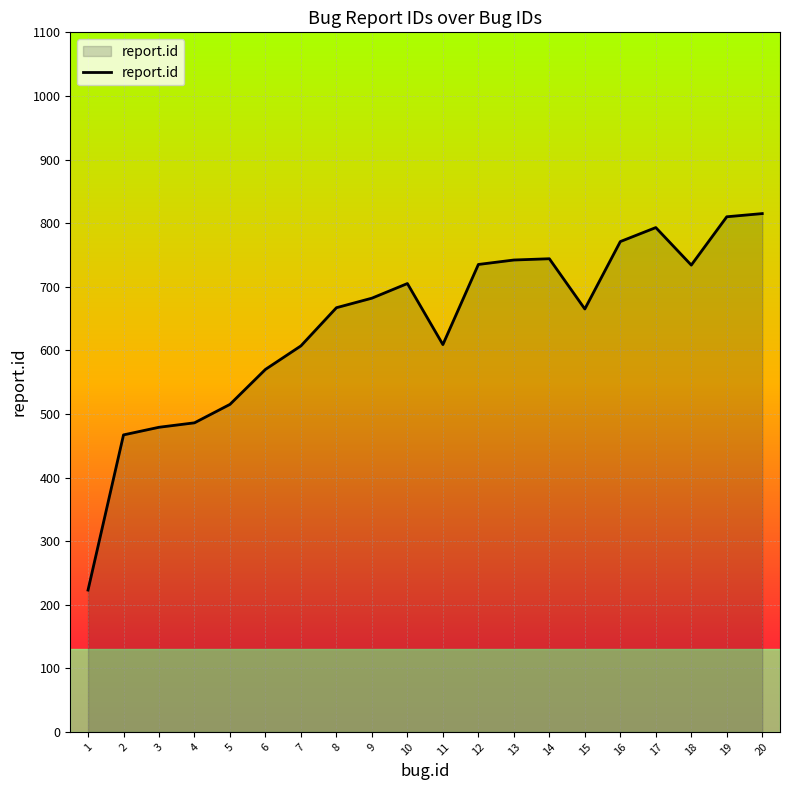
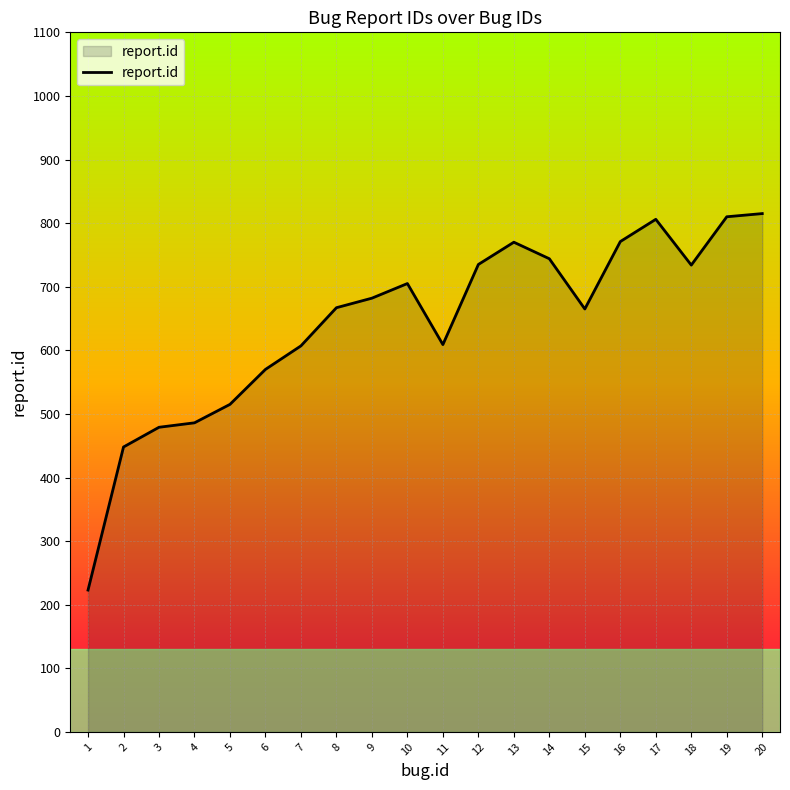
2: 470 -> 450
13: 740 -> 770
17: 790 -> 810
